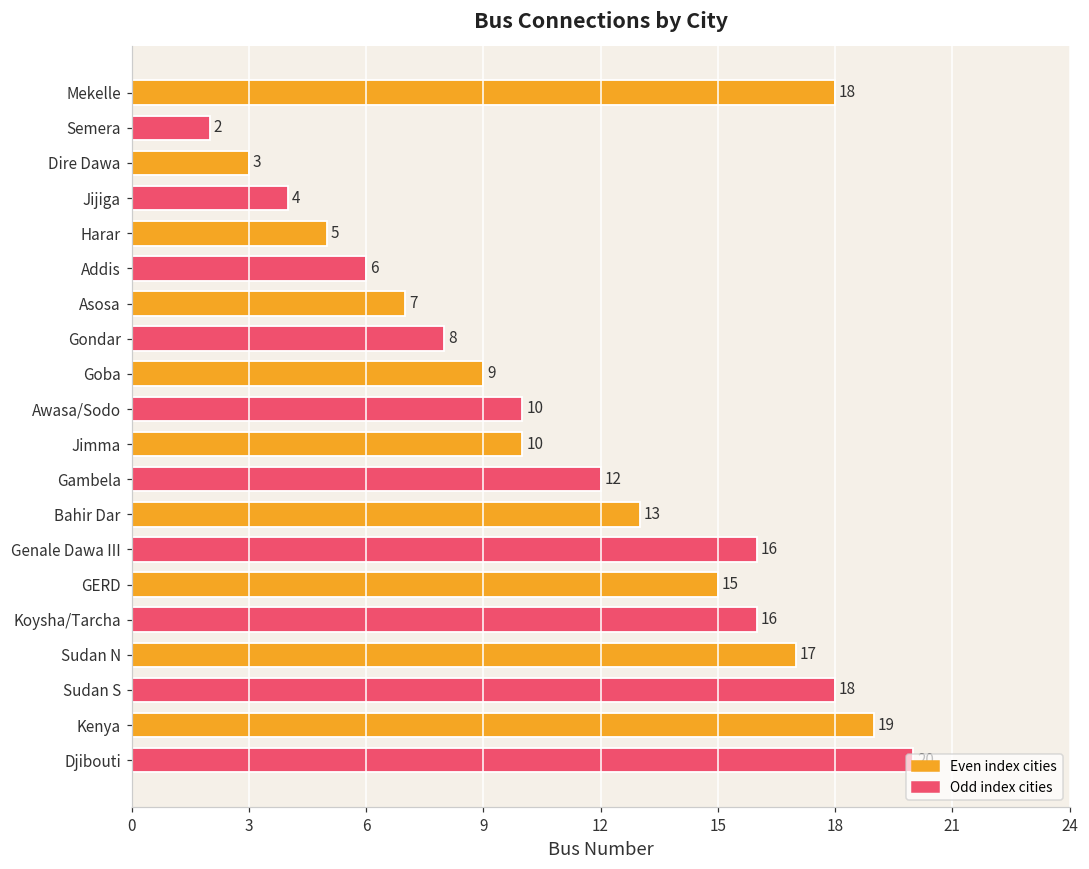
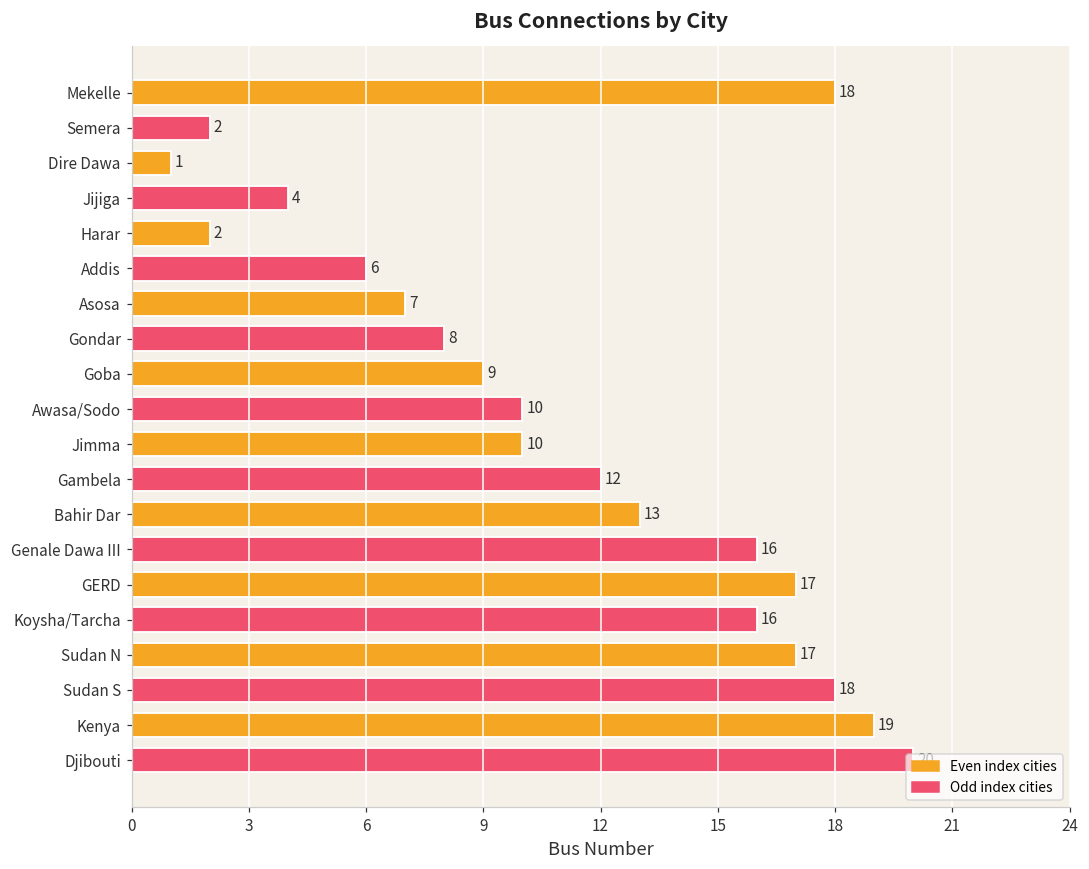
Dire Dawa: 3 -> 1
Harar: 5 -> 2
GERD: 15 -> 17
